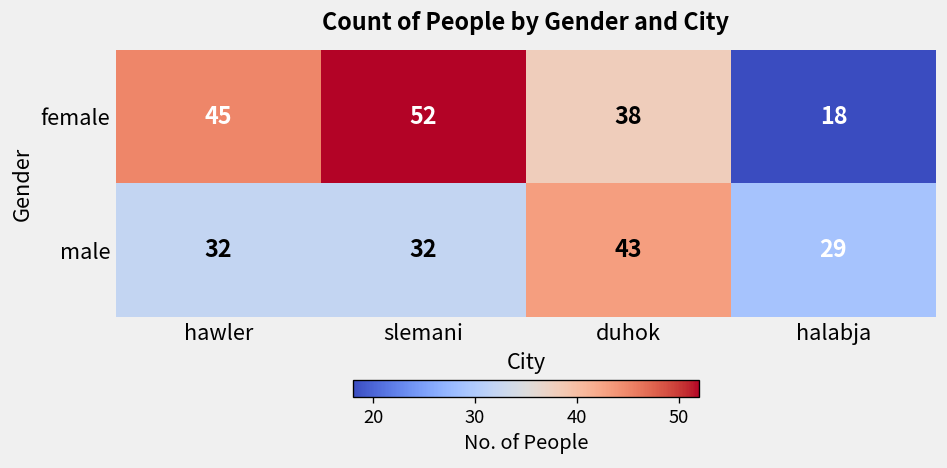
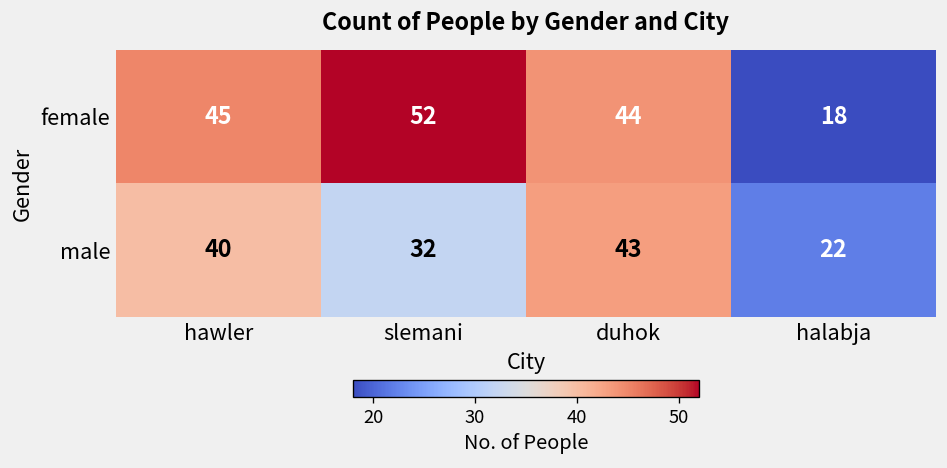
female, duhok: 38 -> 44
male, hawler: 32 -> 40
male, halabja: 29 -> 22
